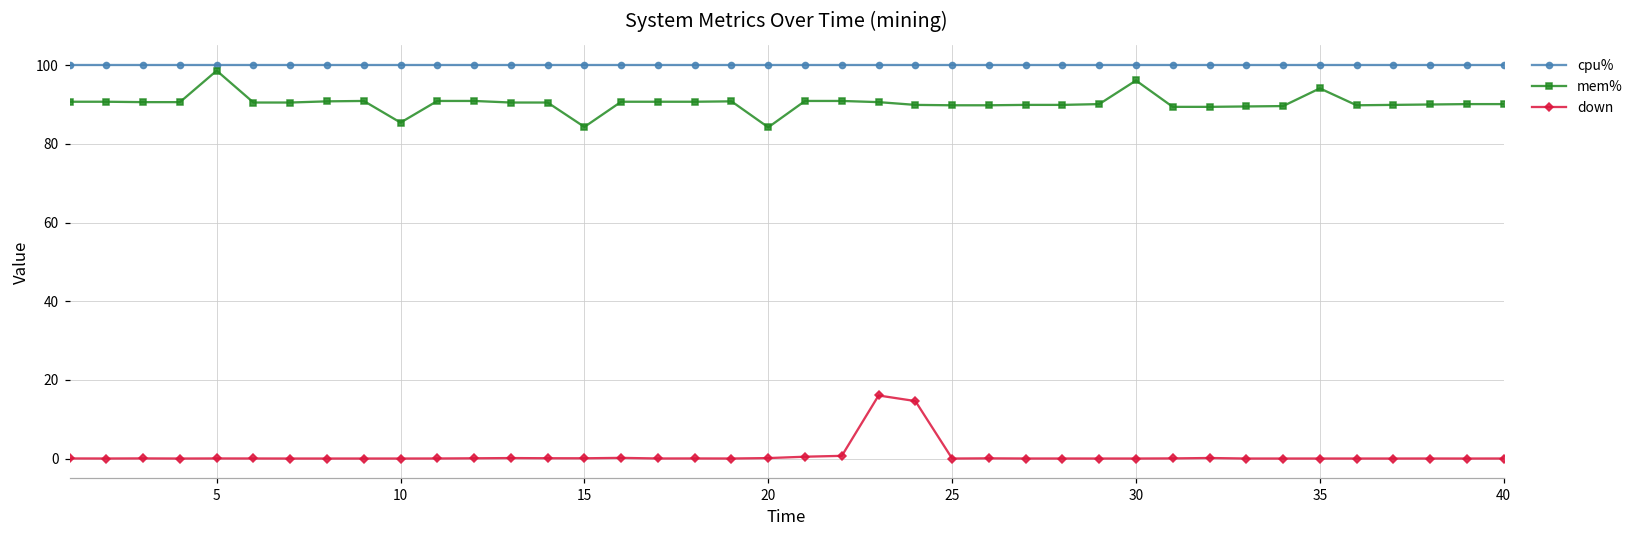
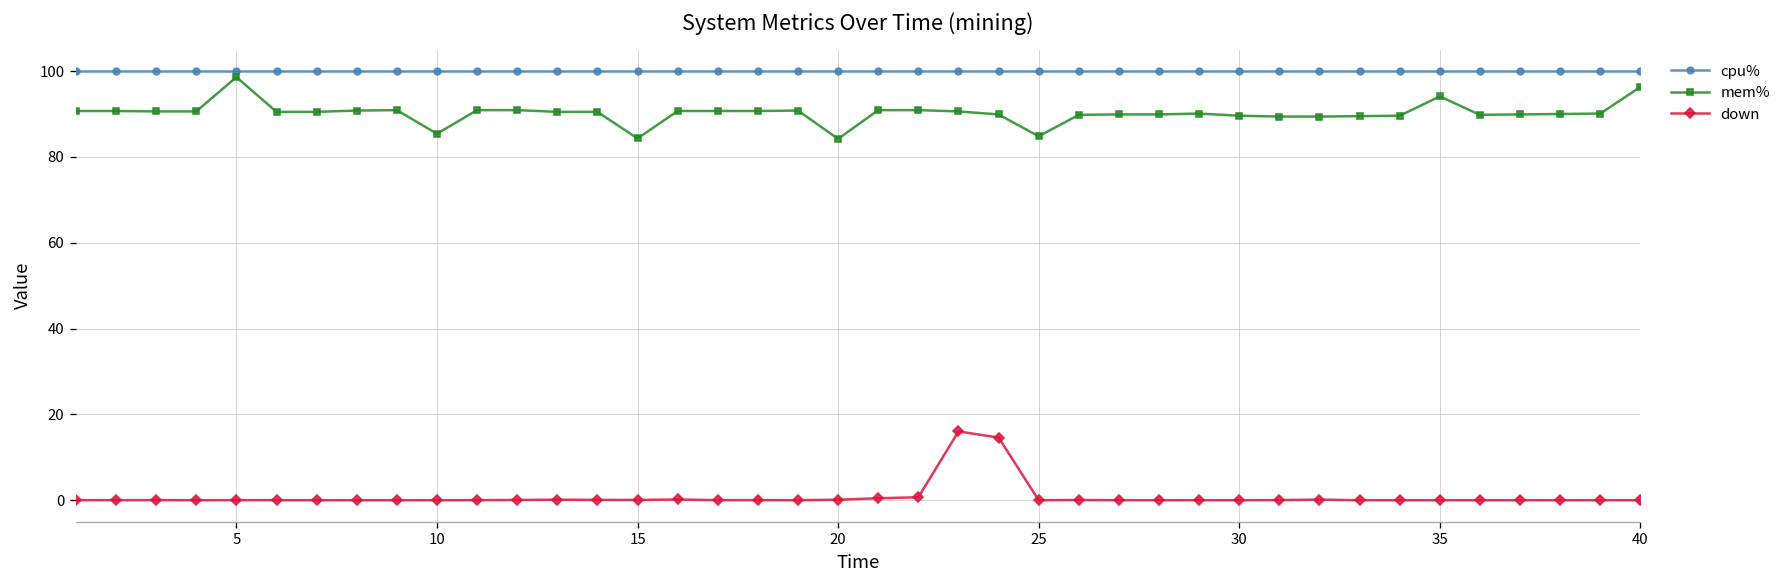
mem%, 25: 90 -> 85
mem%, 30: 96 -> 90
mem%, 40: 90 -> 96
